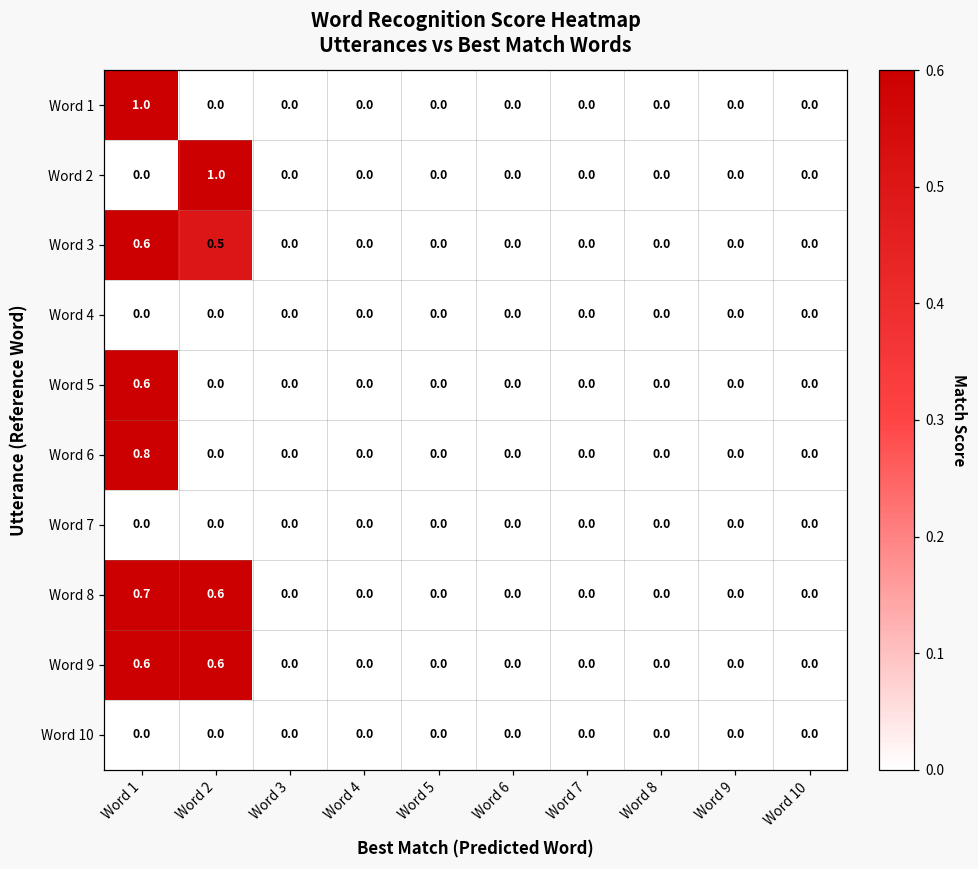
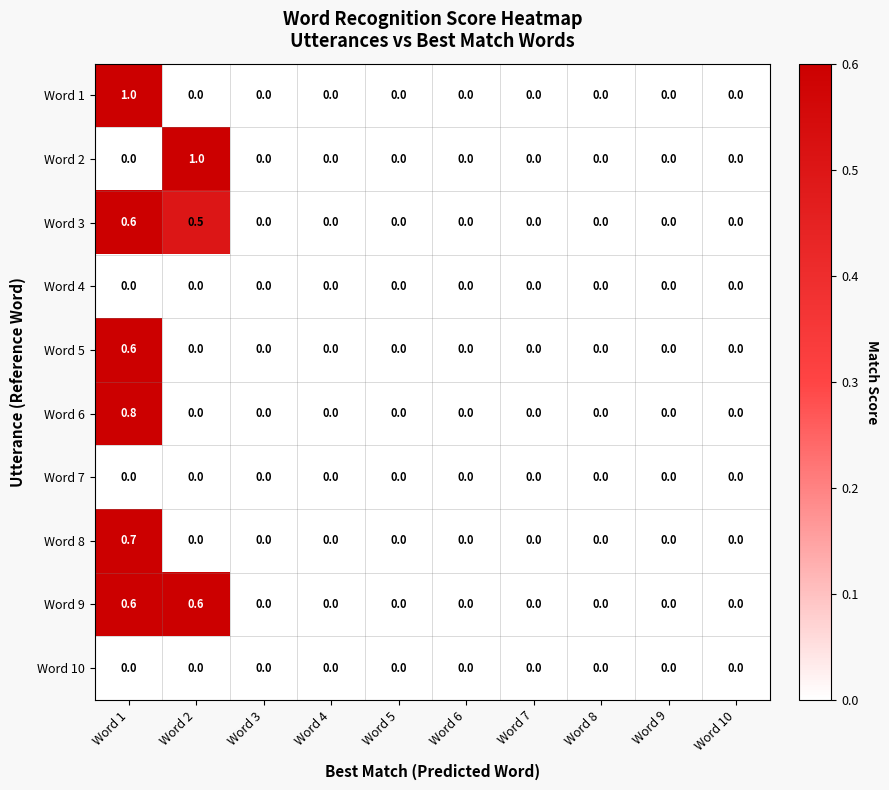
Word 8, Word 2: 0.6 -> 0.0
